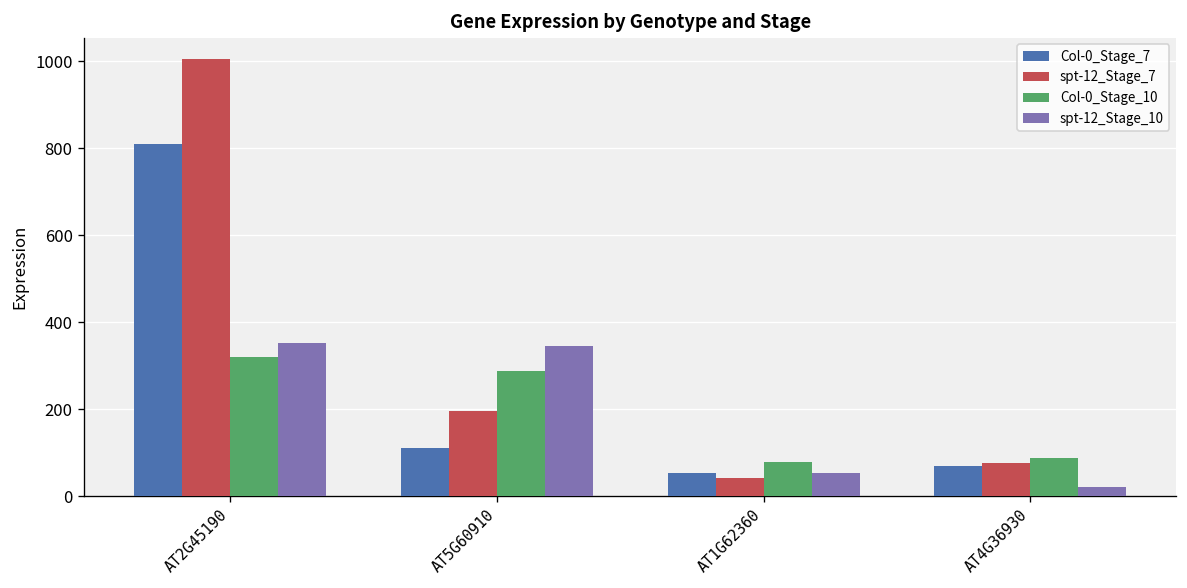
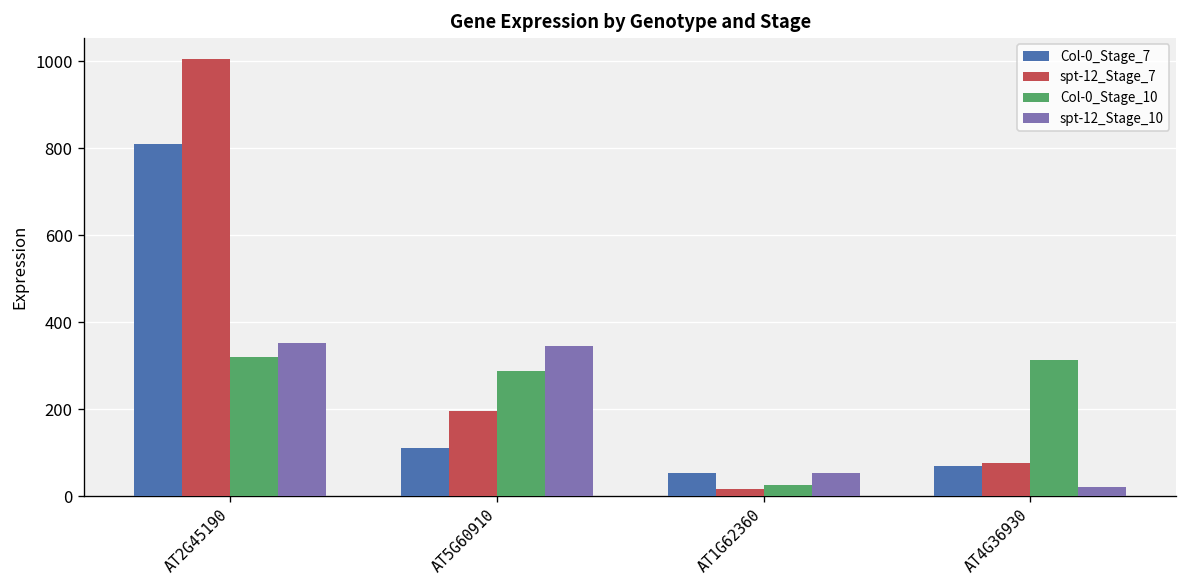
spt-12_Stage_7, AT1G62360: 40 -> 20
Col-0_Stage_10, AT1G62360: 80 -> 20
Col-0_Stage_10, AT4G36930: 90 -> 310
